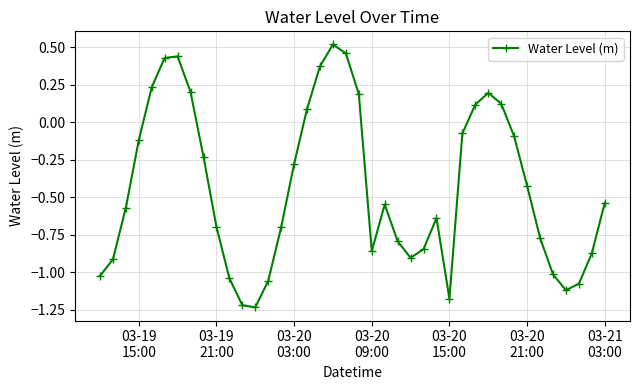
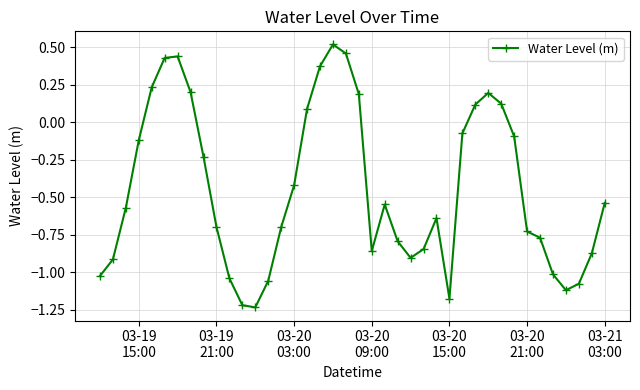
03-20 03:00: -0.28 -> -0.42
03-20 21:00: -0.42 -> -0.73
